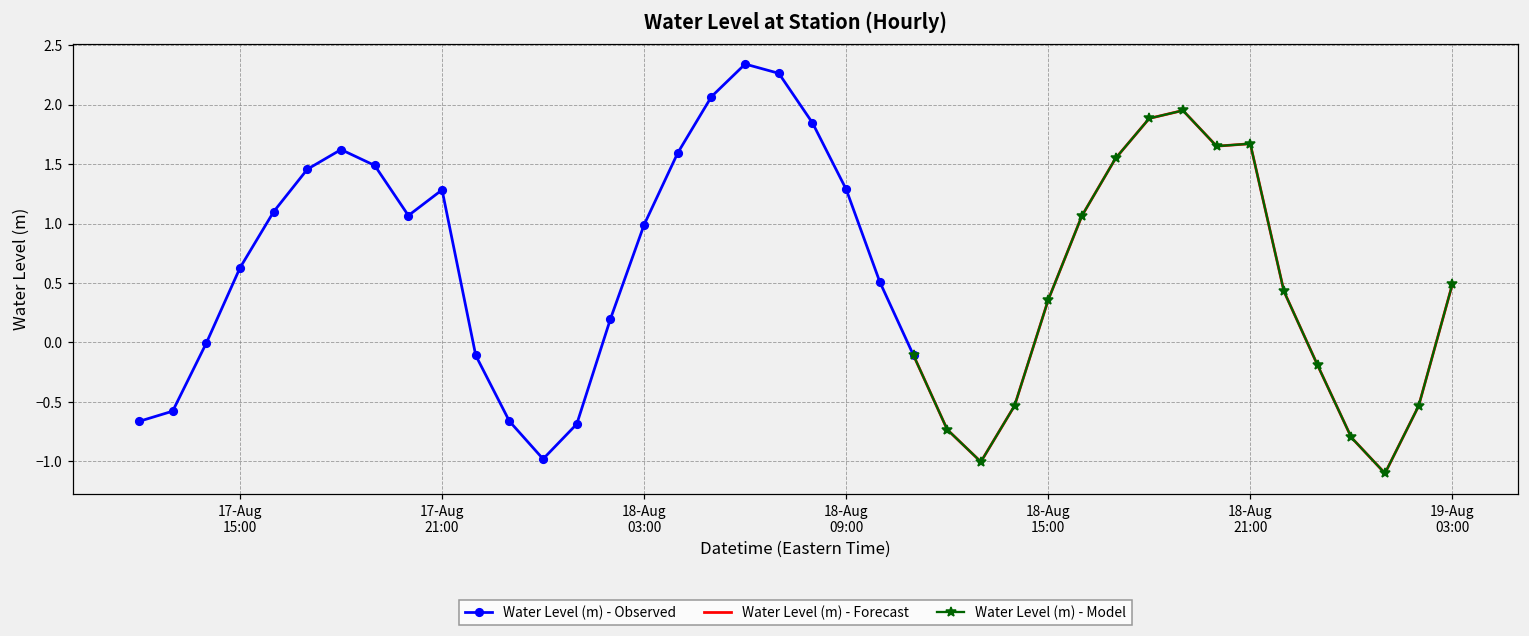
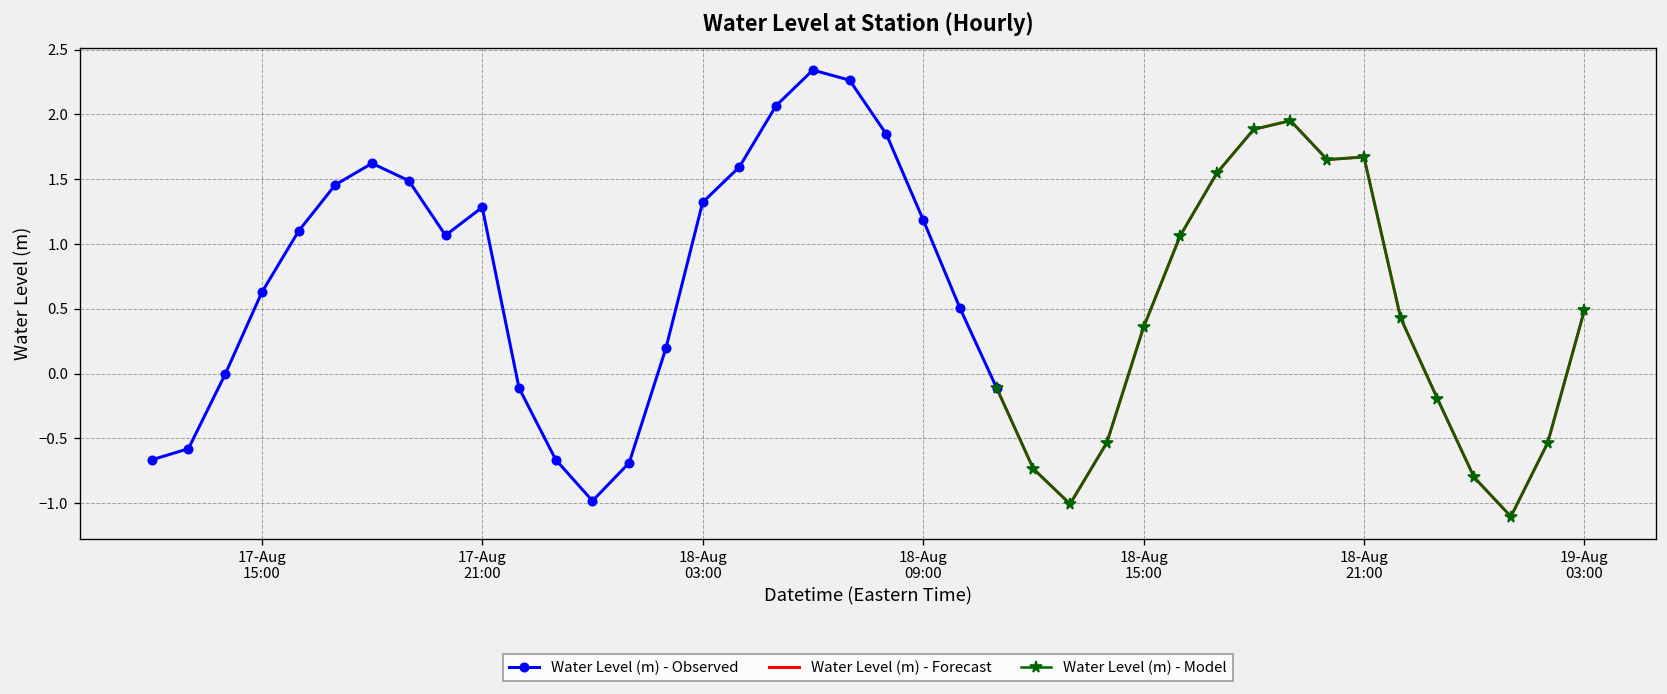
Water Level (m) - Observed, 18-Aug 03:00: 0.99 -> 1.32
Water Level (m) - Observed, 18-Aug 09:00: 1.29 -> 1.19
